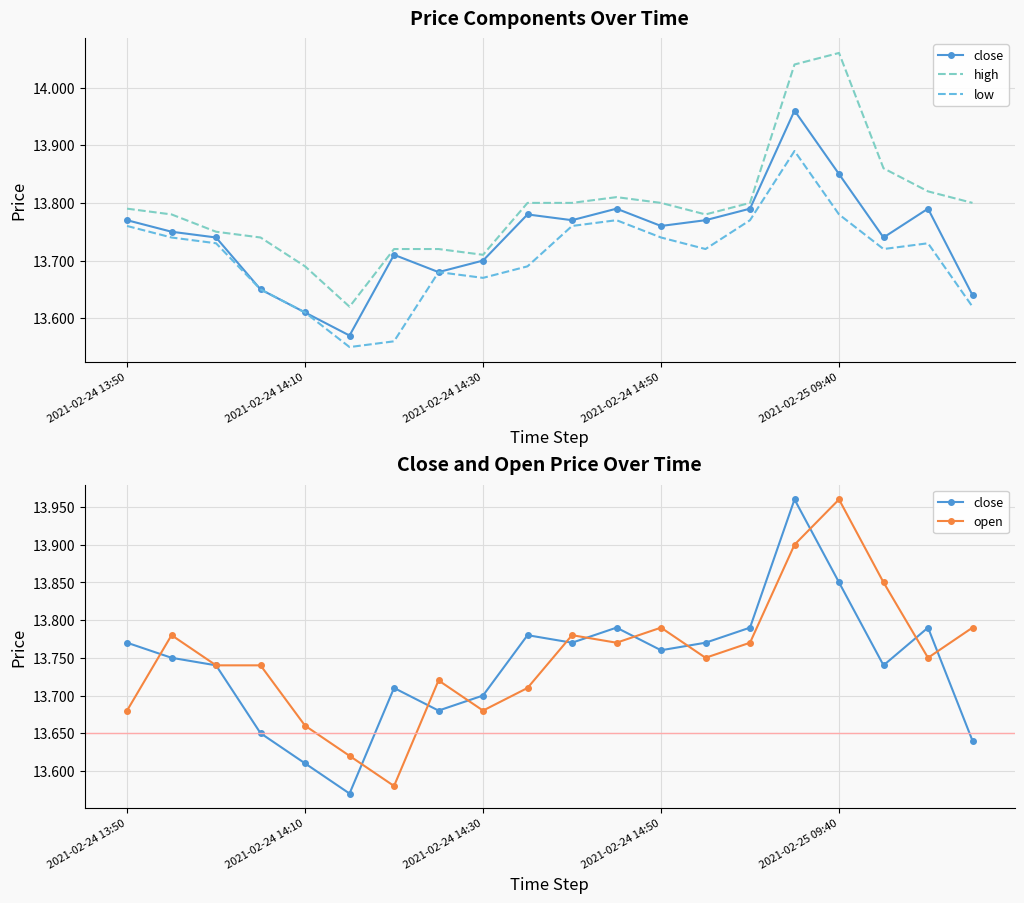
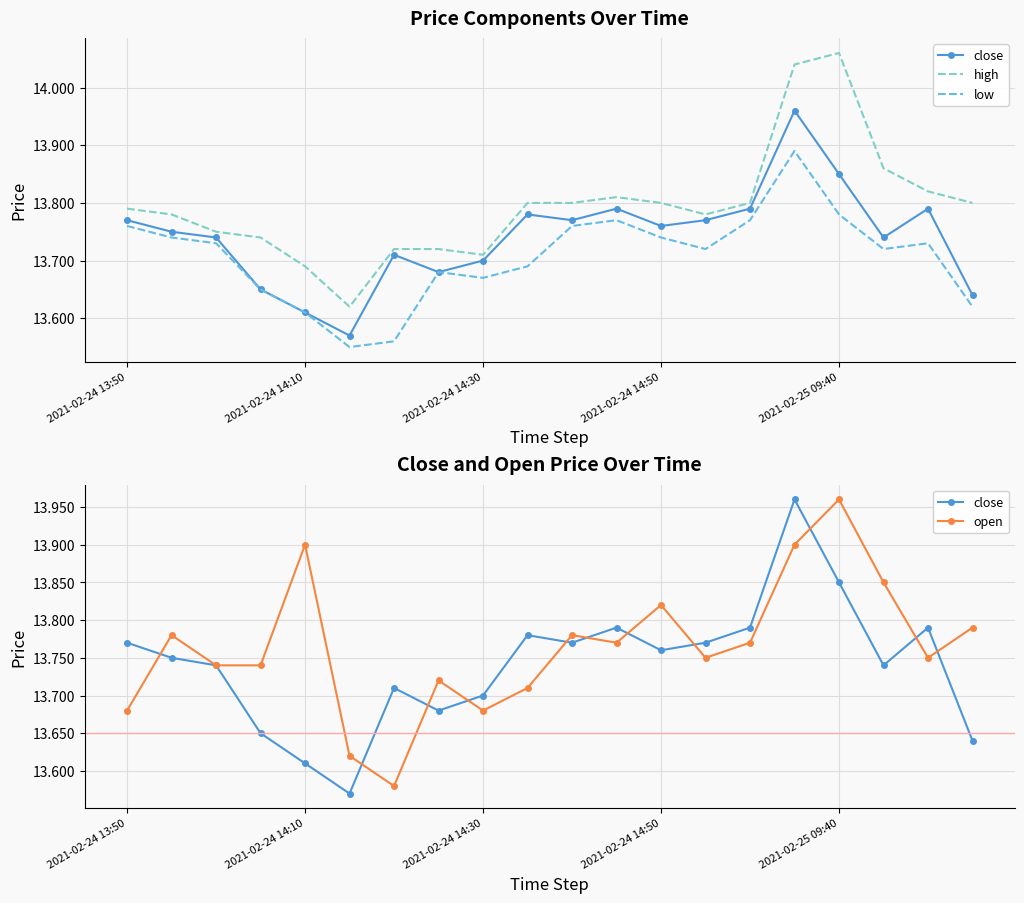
Close and Open Price Over Time, open, 2021-02-24 14:10: 13.66 -> 13.90
Close and Open Price Over Time, open, 2021-02-24 14:50: 13.79 -> 13.82
